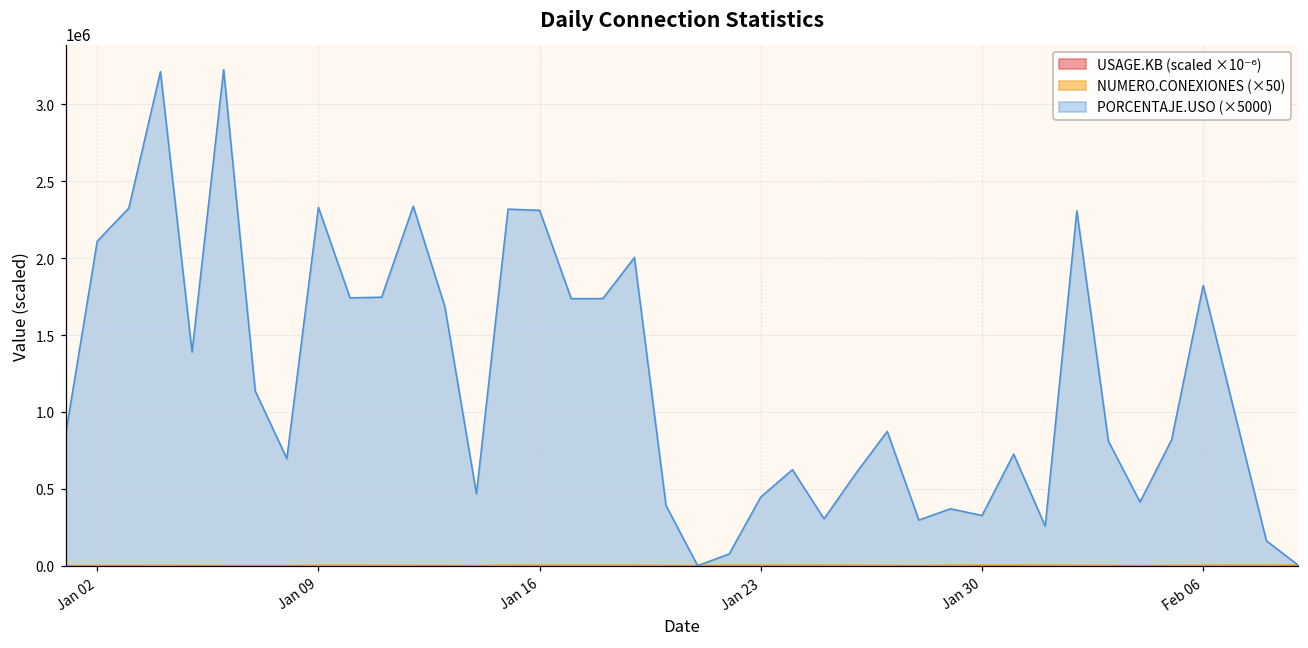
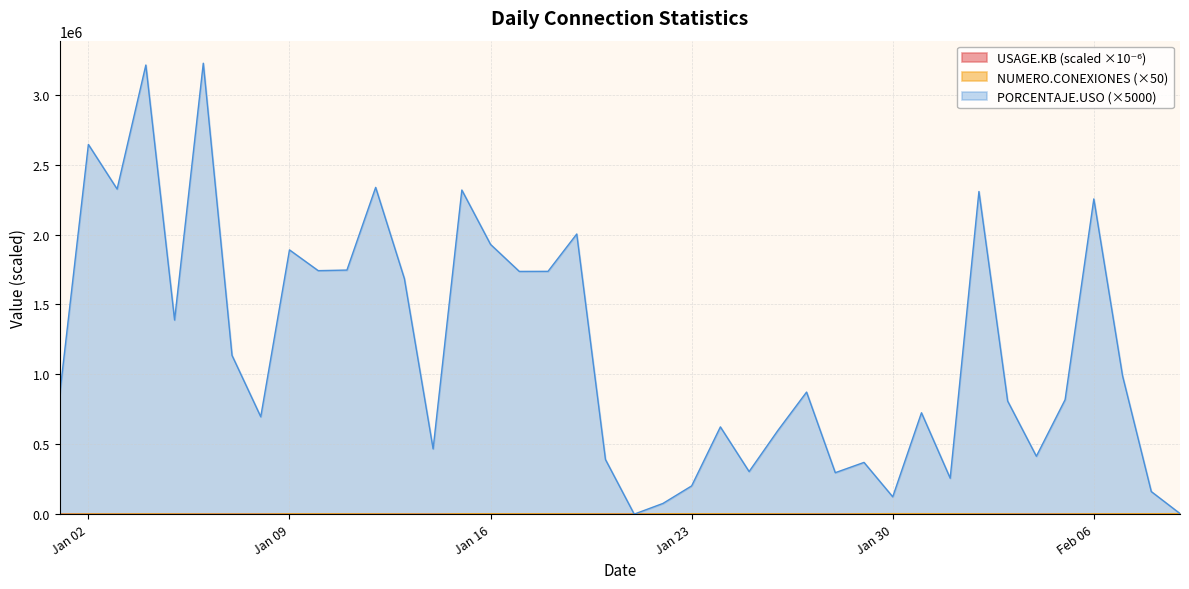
PORCENTAJE.USO (×5000), Jan 02: 2110000 -> 2640000
PORCENTAJE.USO (×5000), Jan 09: 2330000 -> 1890000
PORCENTAJE.USO (×5000), Jan 16: 2310000 -> 1930000
PORCENTAJE.USO (×5000), Jan 23: 450000 -> 200000
PORCENTAJE.USO (×5000), Jan 30: 330000 -> 120000
PORCENTAJE.USO (×5000), Feb 06: 1820000 -> 2260000
